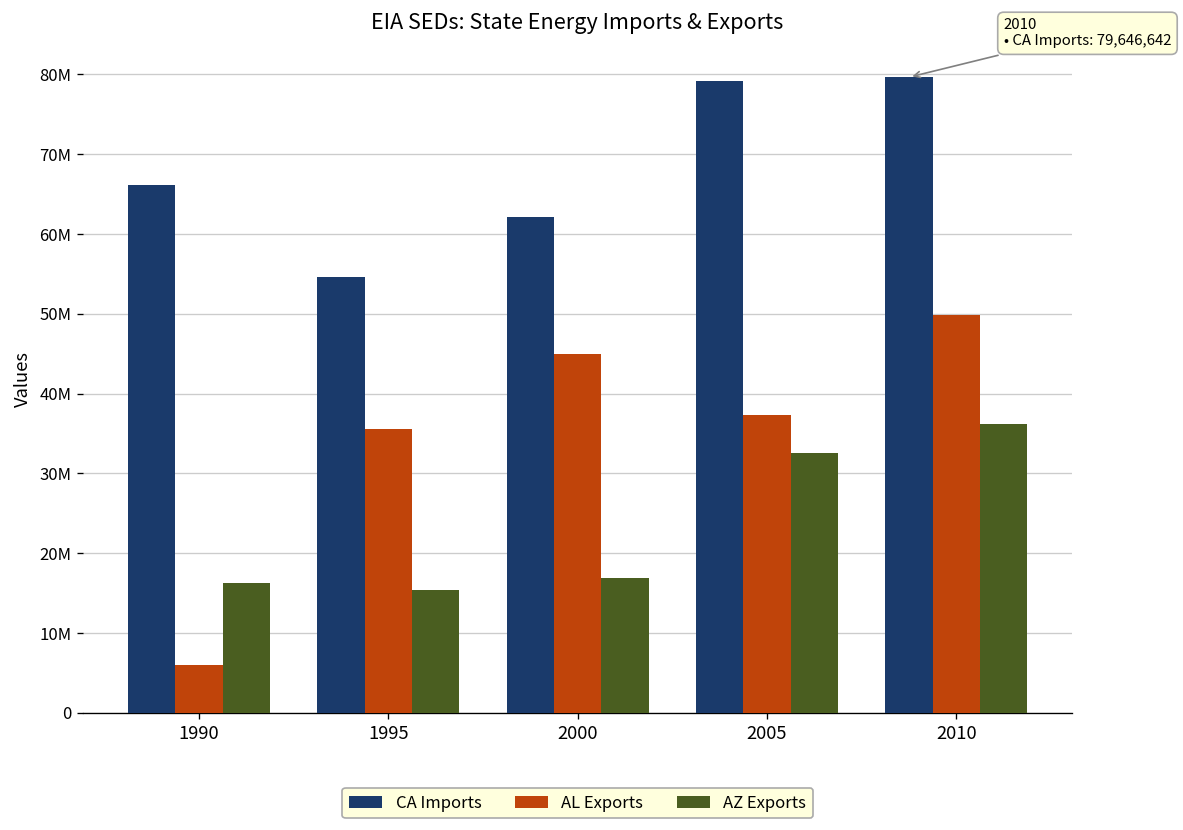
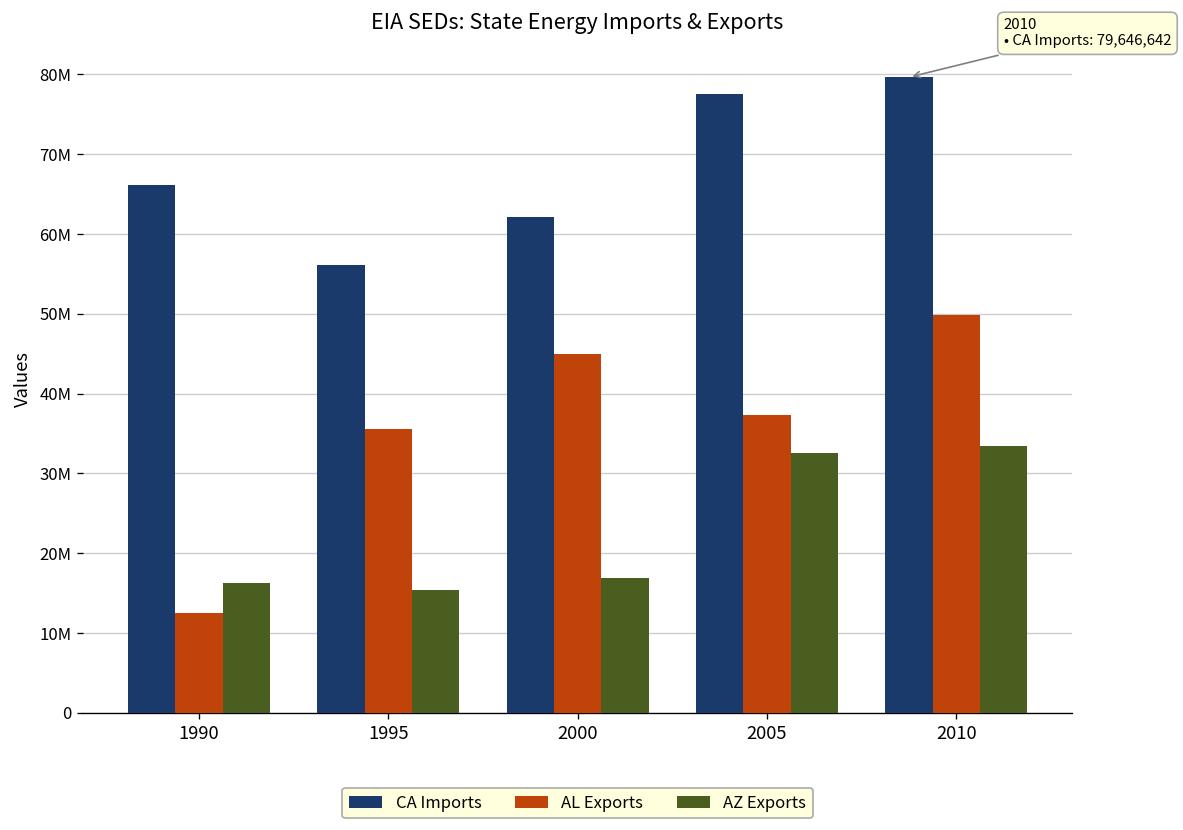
AL Exports, 1990: 6000000 -> 13000000
CA Imports, 1995: 55000000 -> 56000000
CA Imports, 2005: 79000000 -> 78000000
AZ Exports, 2010: 36000000 -> 33000000
